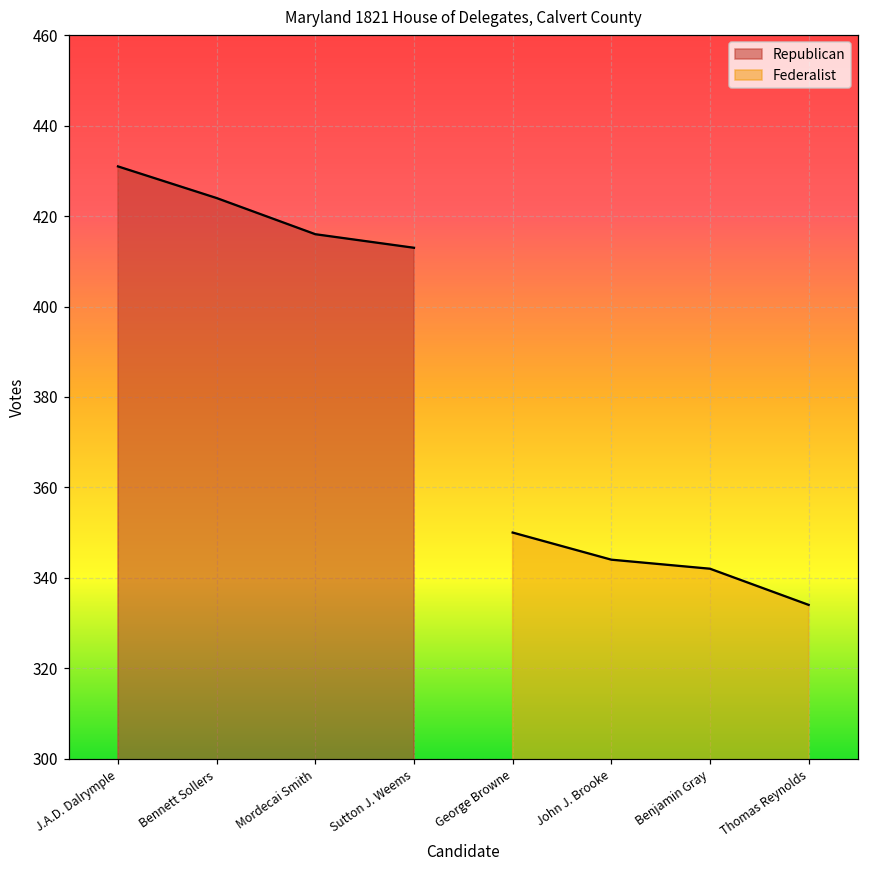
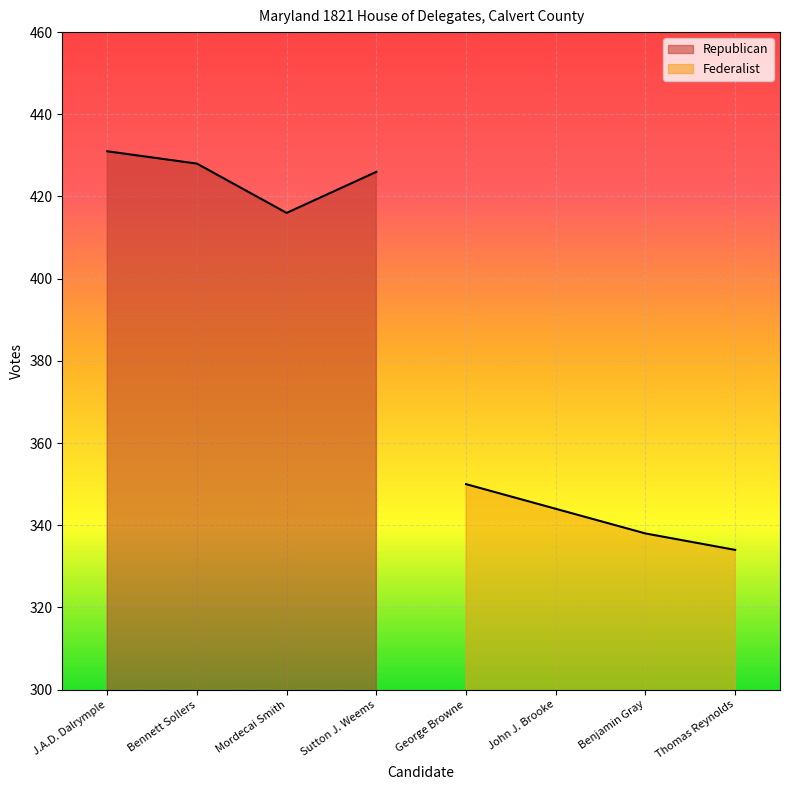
Republican, Bennett Sollers: 424 -> 428
Republican, Sutton J. Weems: 413 -> 426
Federalist, Benjamin Gray: 342 -> 338
